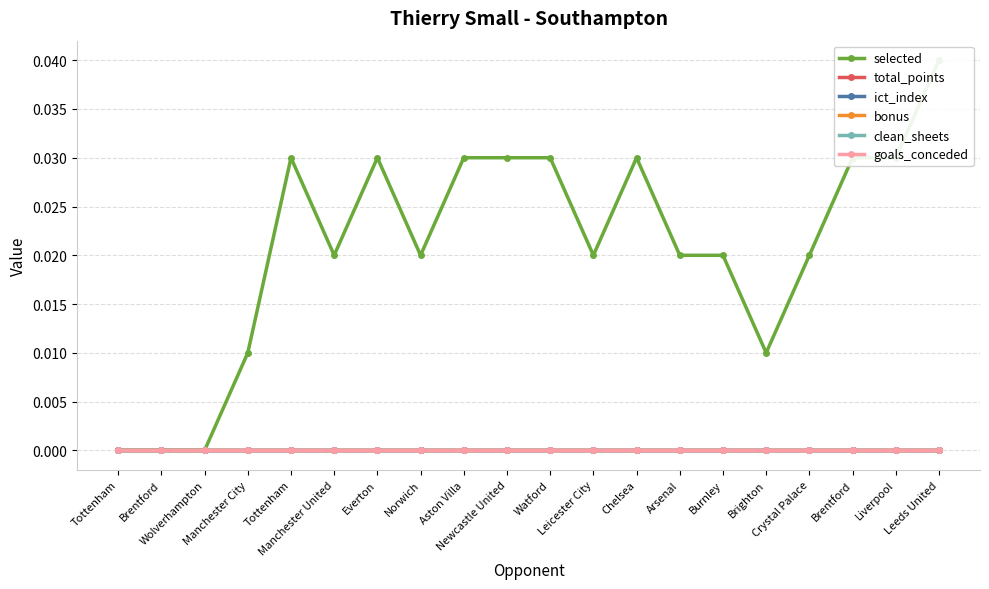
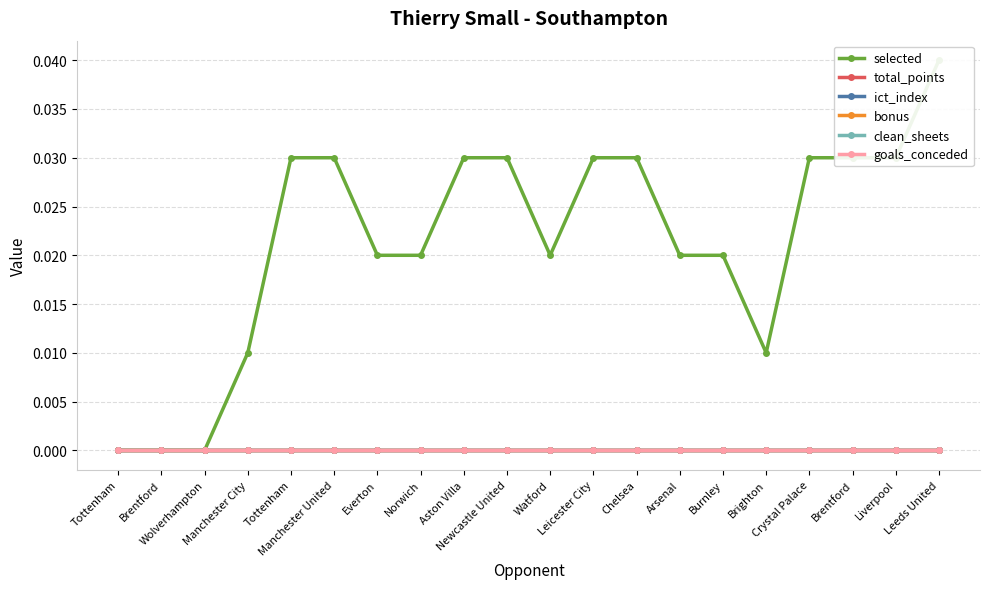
selected, Manchester United: 0.02 -> 0.03
selected, Everton: 0.03 -> 0.02
selected, Watford: 0.03 -> 0.02
selected, Leicester City: 0.02 -> 0.03
selected, Crystal Palace: 0.02 -> 0.03
